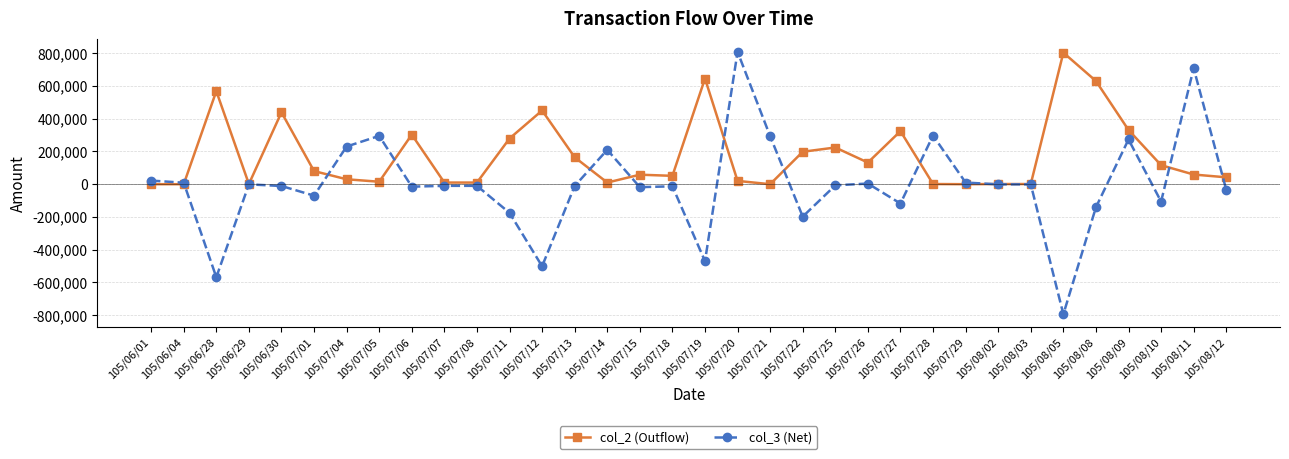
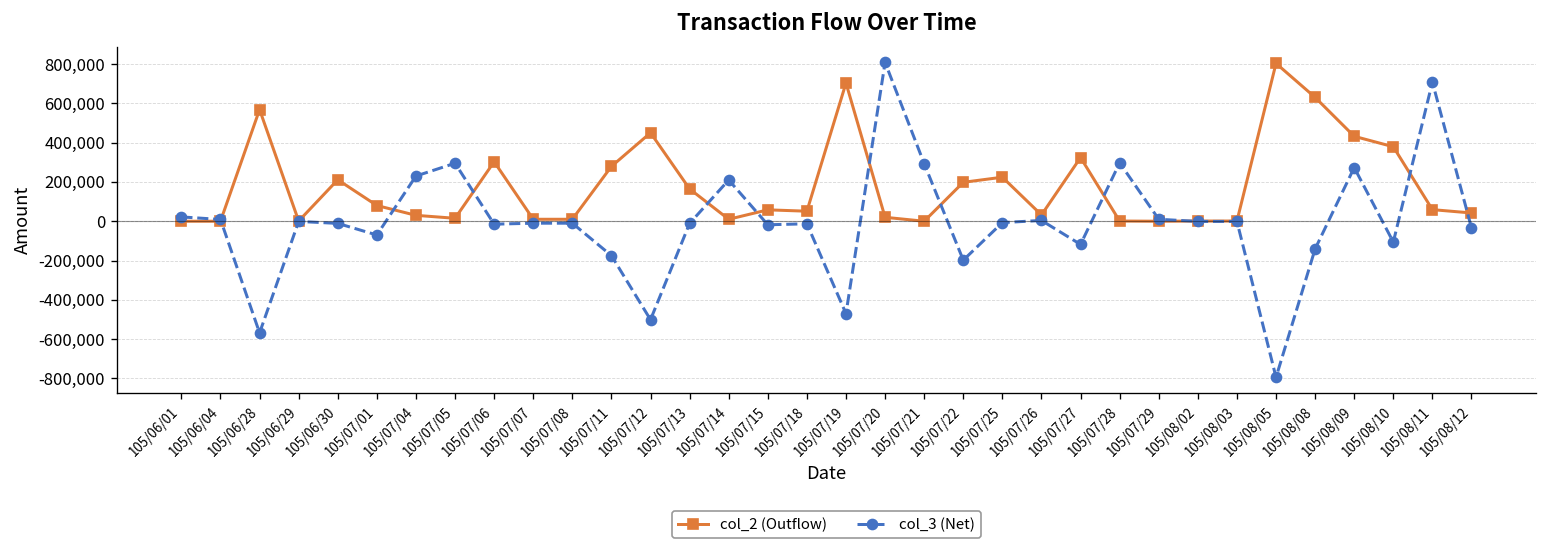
col_2 (Outflow), 105/06/30: 440,000 -> 210,000
col_2 (Outflow), 105/07/19: 650,000 -> 700,000
col_2 (Outflow), 105/07/26: 130,000 -> 30,000
col_2 (Outflow), 105/08/09: 330,000 -> 430,000
col_2 (Outflow), 105/08/10: 120,000 -> 380,000
